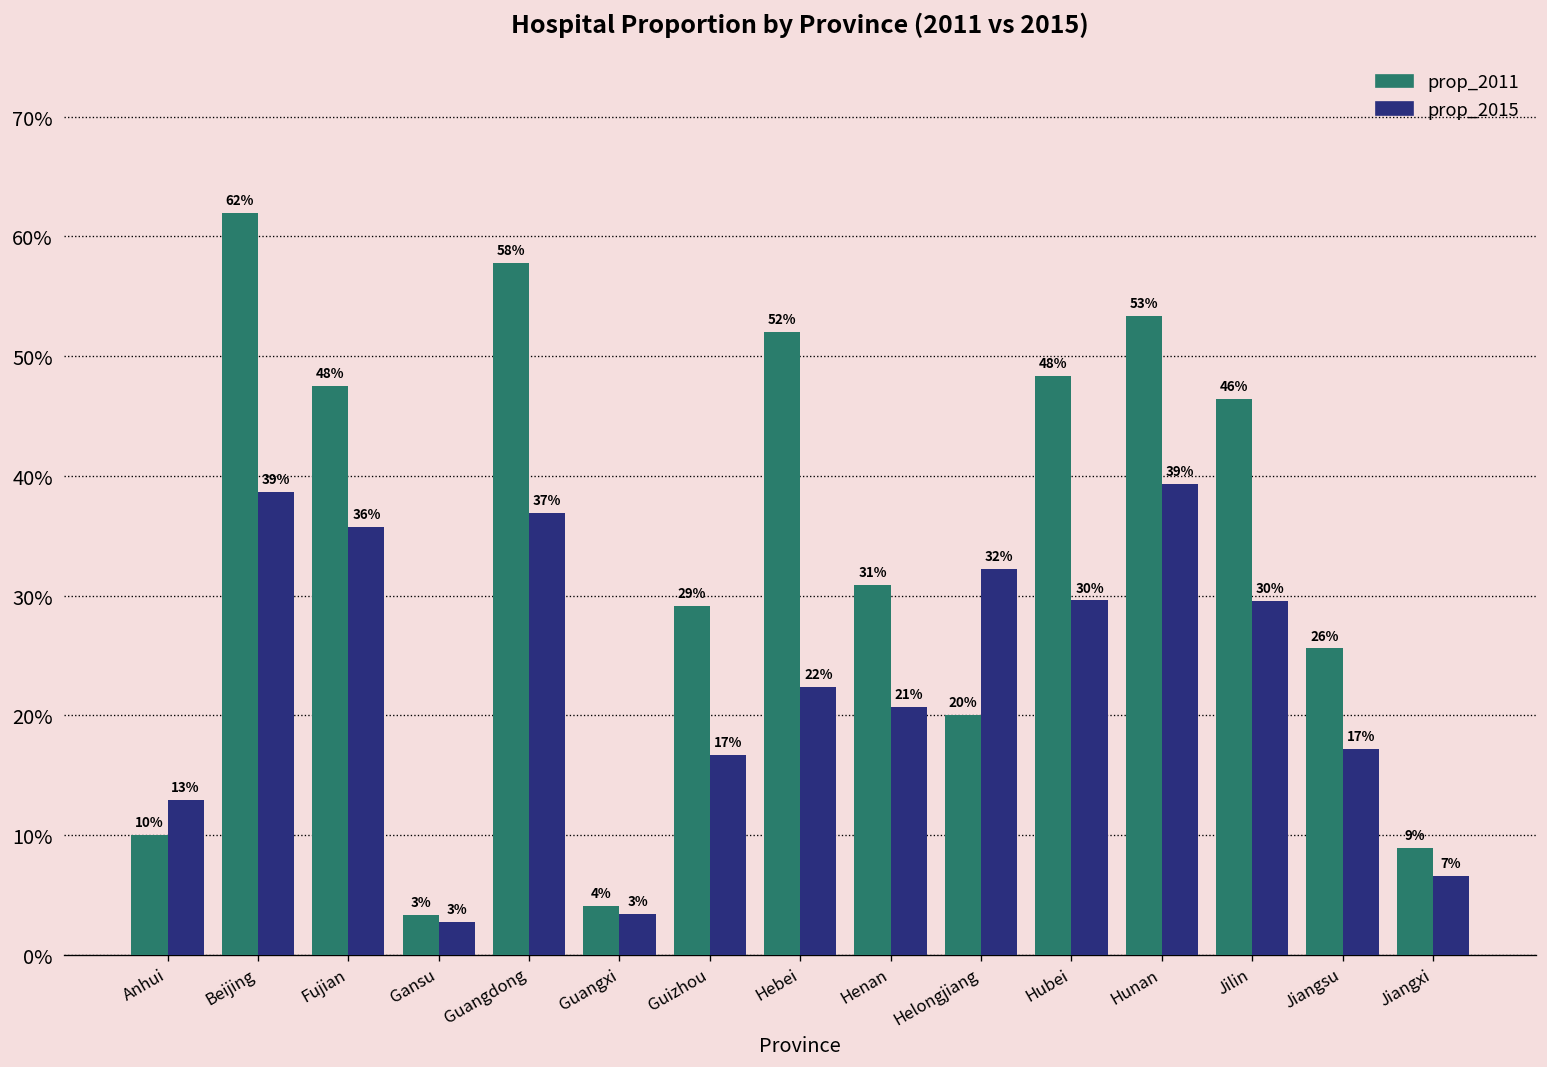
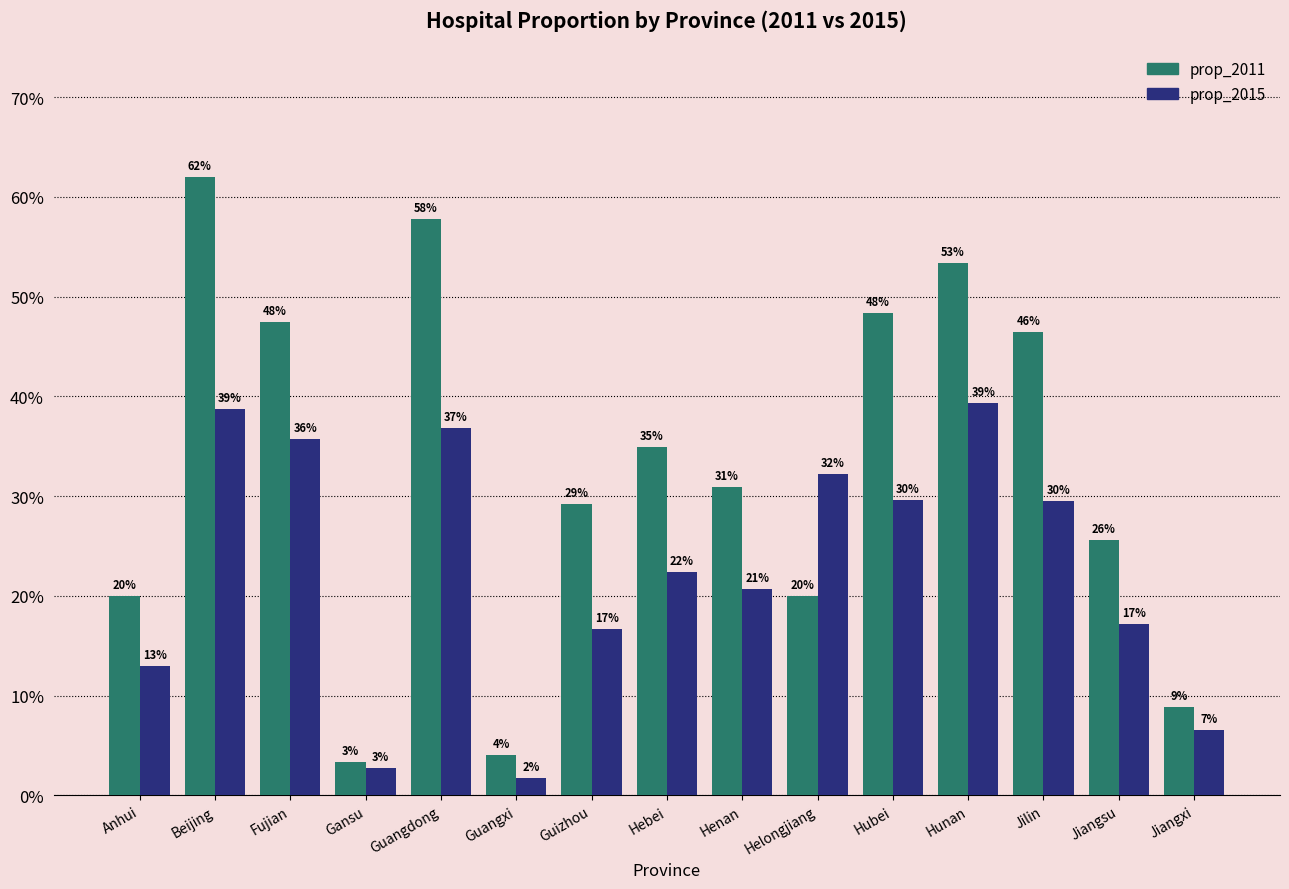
prop_2011, Anhui: 10% -> 20%
prop_2015, Guangxi: 3% -> 2%
prop_2011, Hebei: 52% -> 35%
